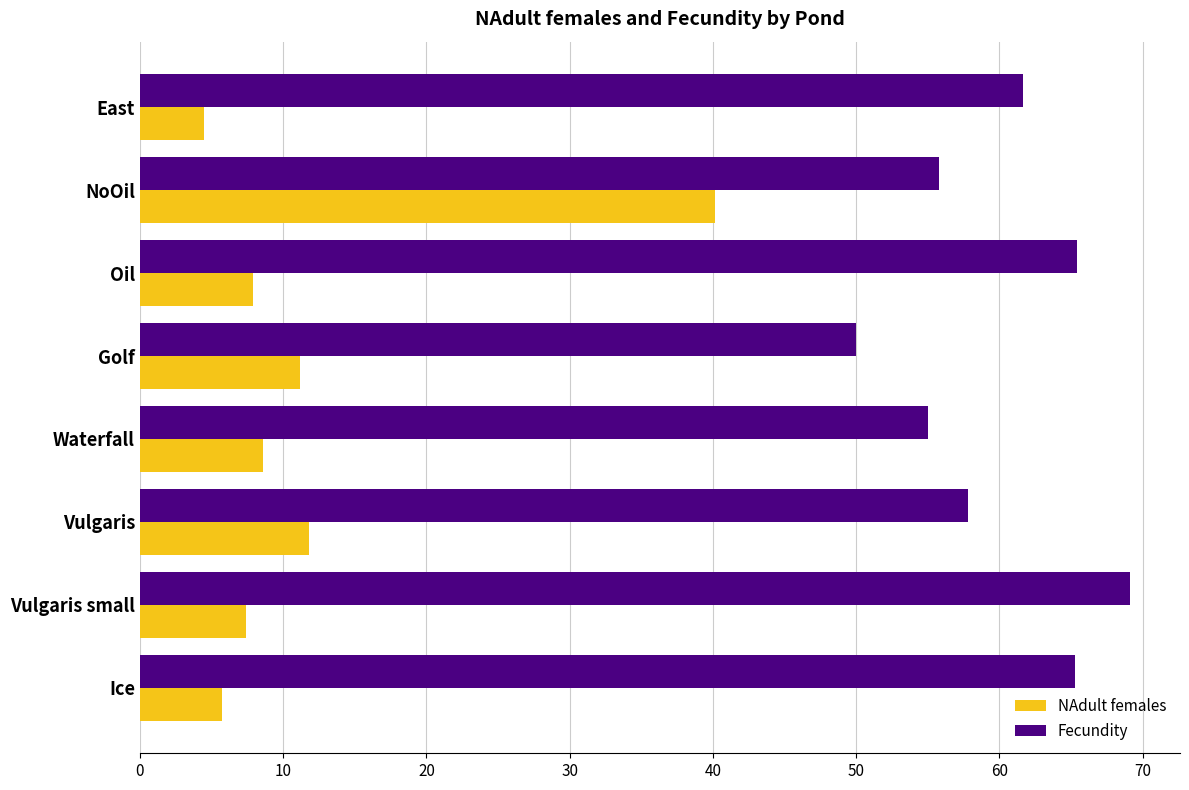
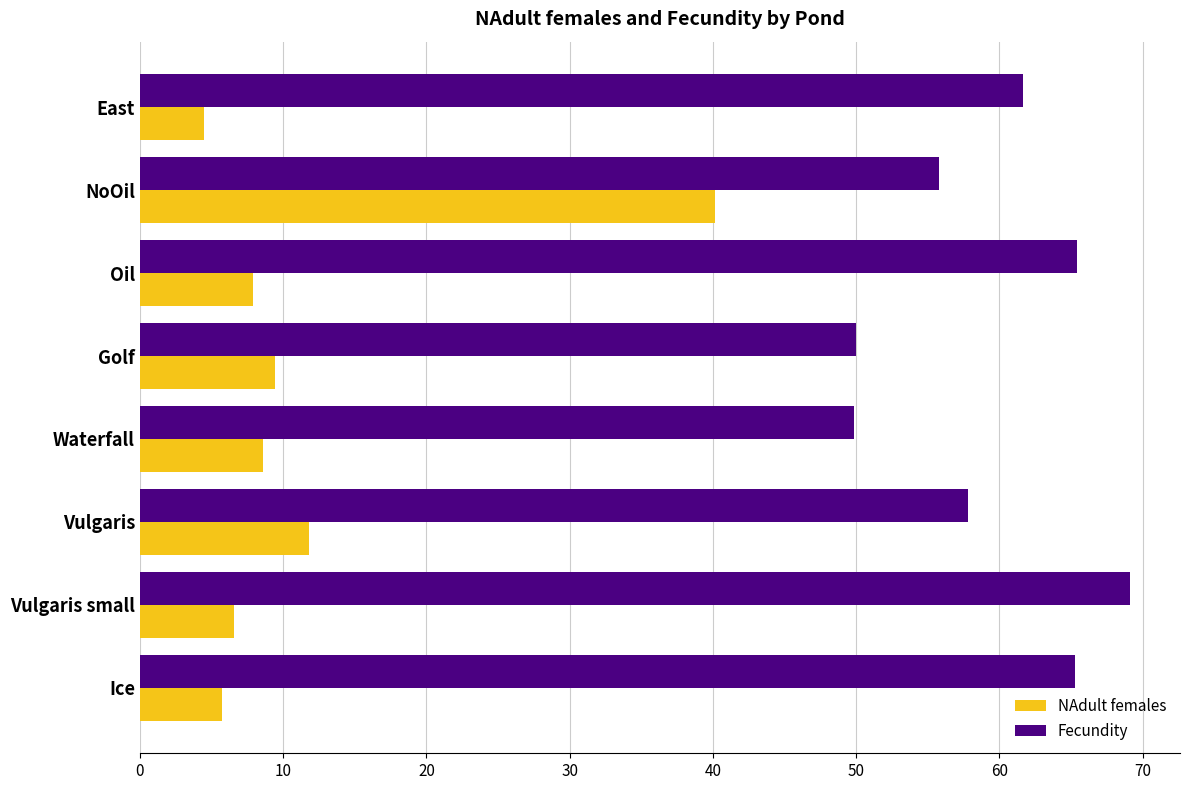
NAdult females, Golf: 11.2 -> 9.4
Fecundity, Waterfall: 55.0 -> 49.8
NAdult females, Vulgaris small: 7.4 -> 6.6
